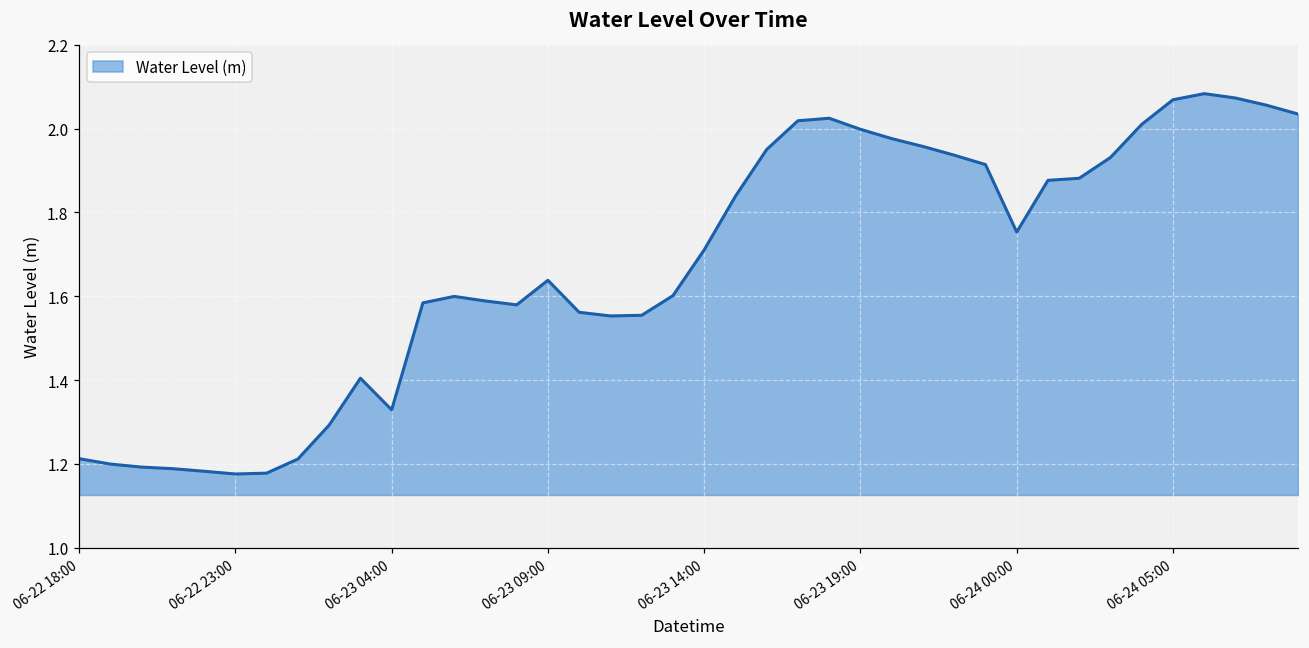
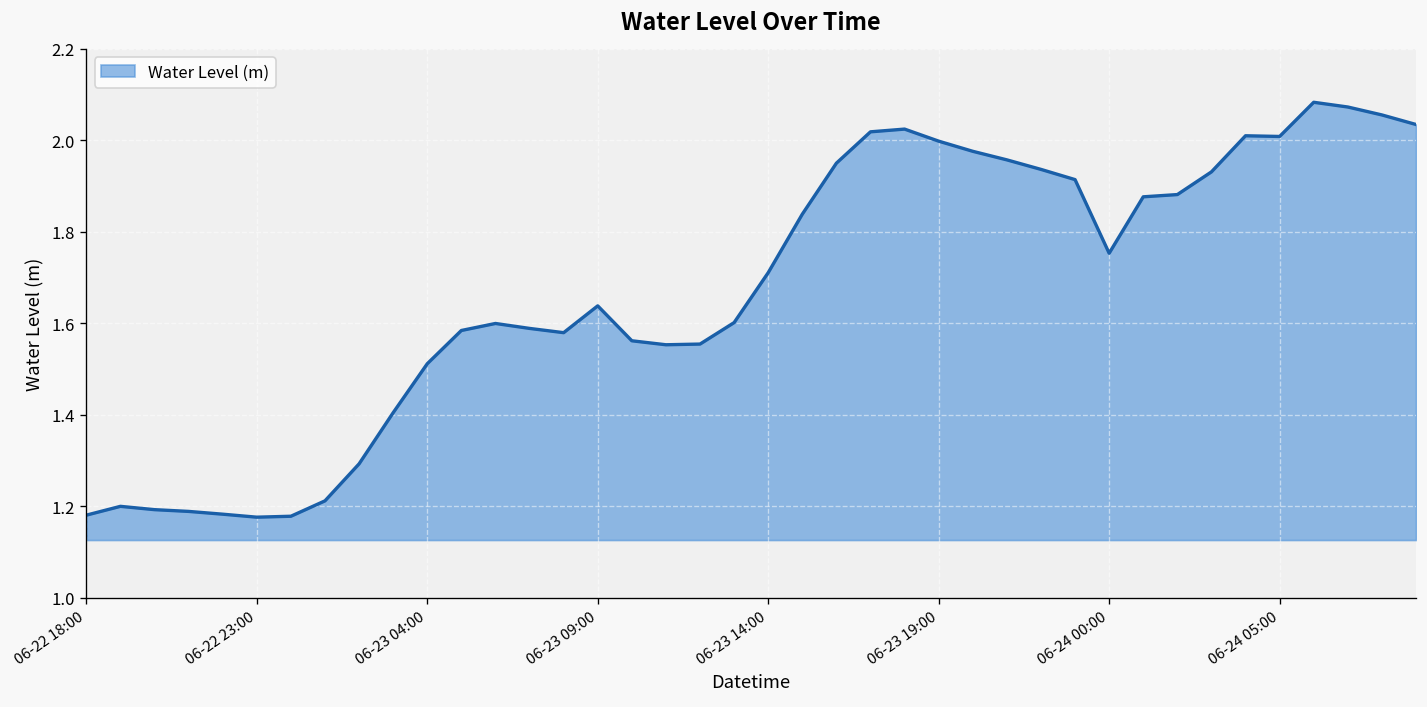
06-22 18:00: 1.21 -> 1.18
06-23 04:00: 1.33 -> 1.51
06-24 05:00: 2.07 -> 2.01
